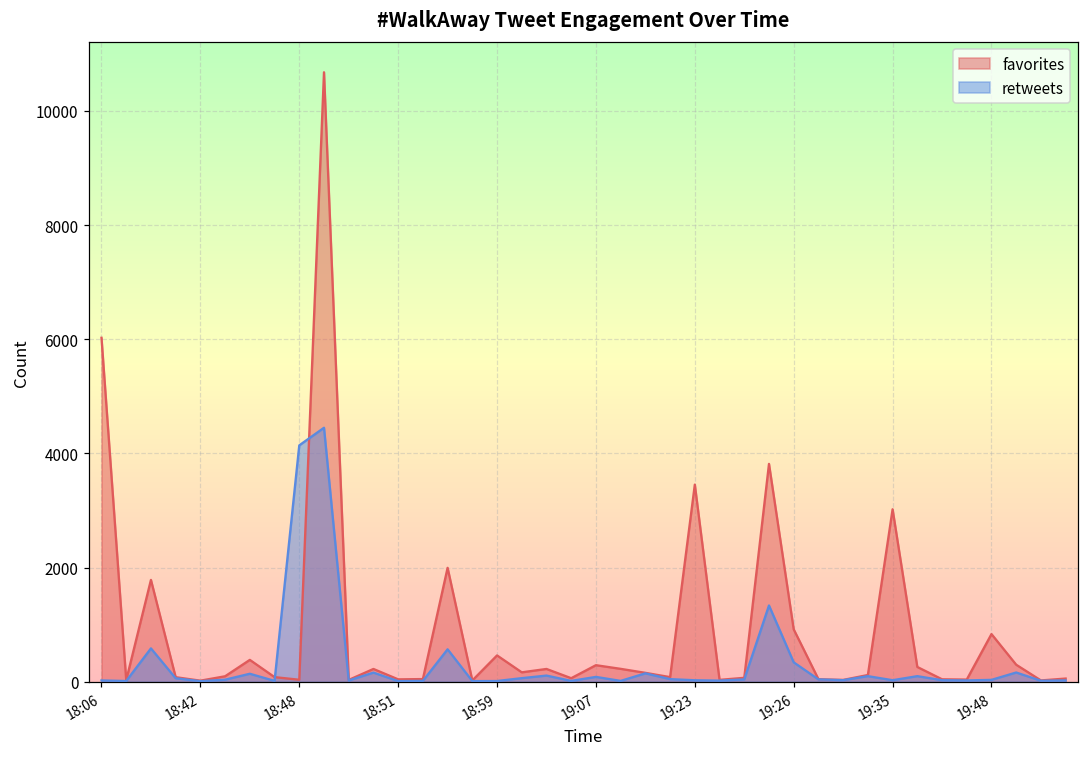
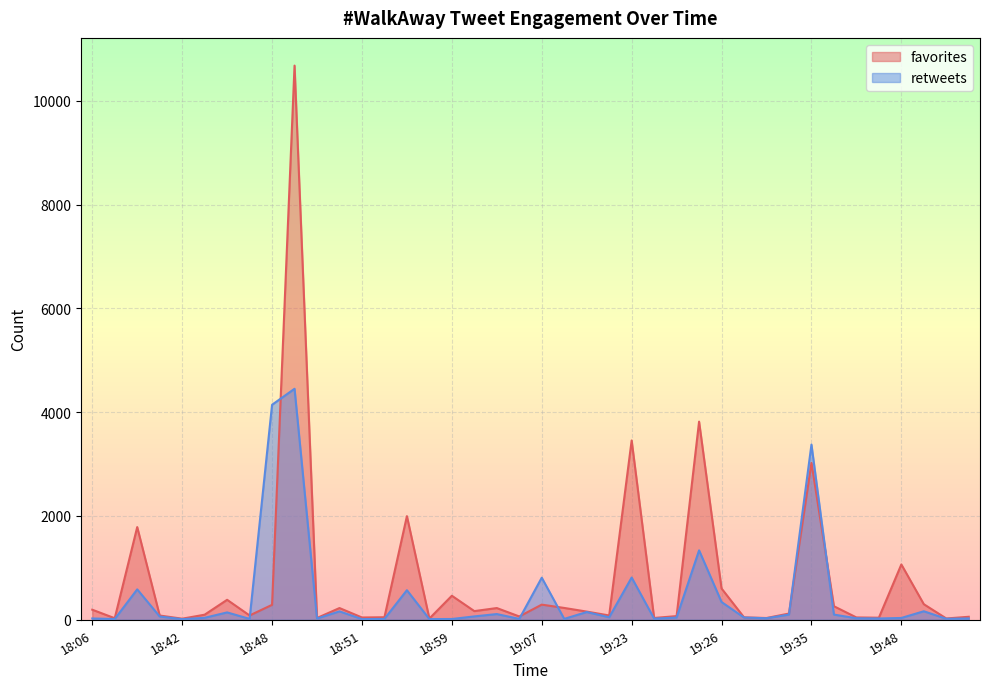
favorites, 18:06: 6000 -> 200
favorites, 18:48: 0 -> 300
retweets, 19:07: 100 -> 800
retweets, 19:23: 0 -> 800
favorites, 19:26: 900 -> 600
retweets, 19:35: 0 -> 3400
favorites, 19:48: 800 -> 1100
